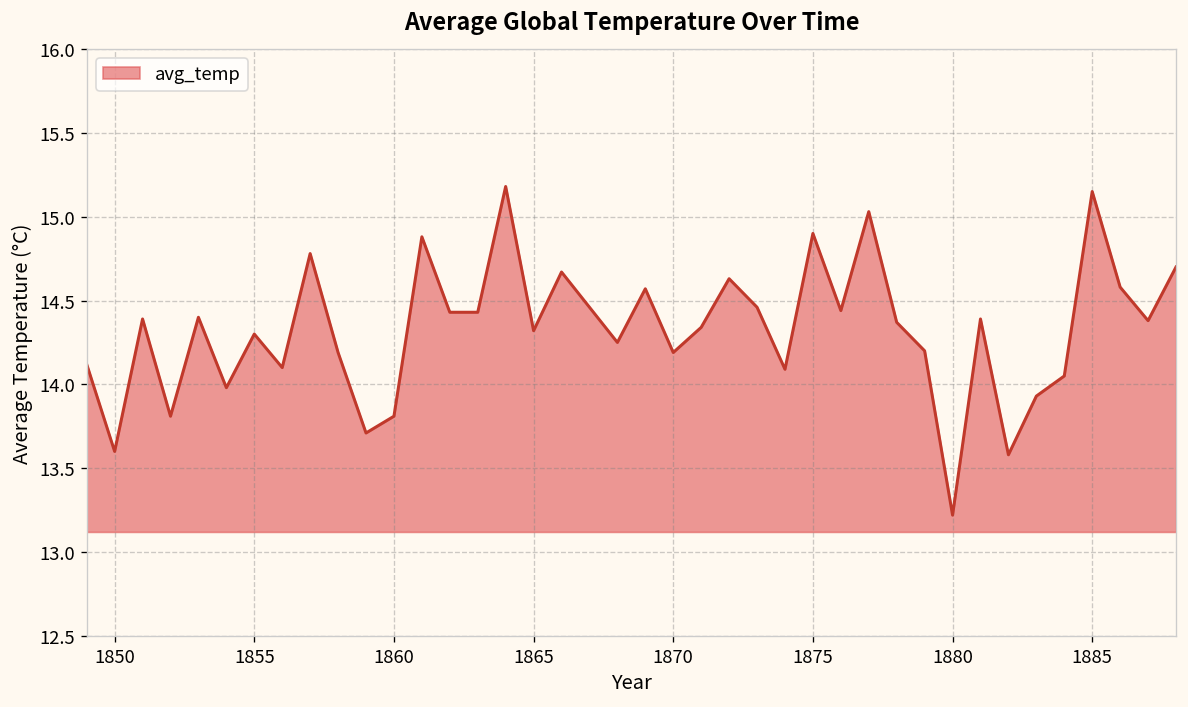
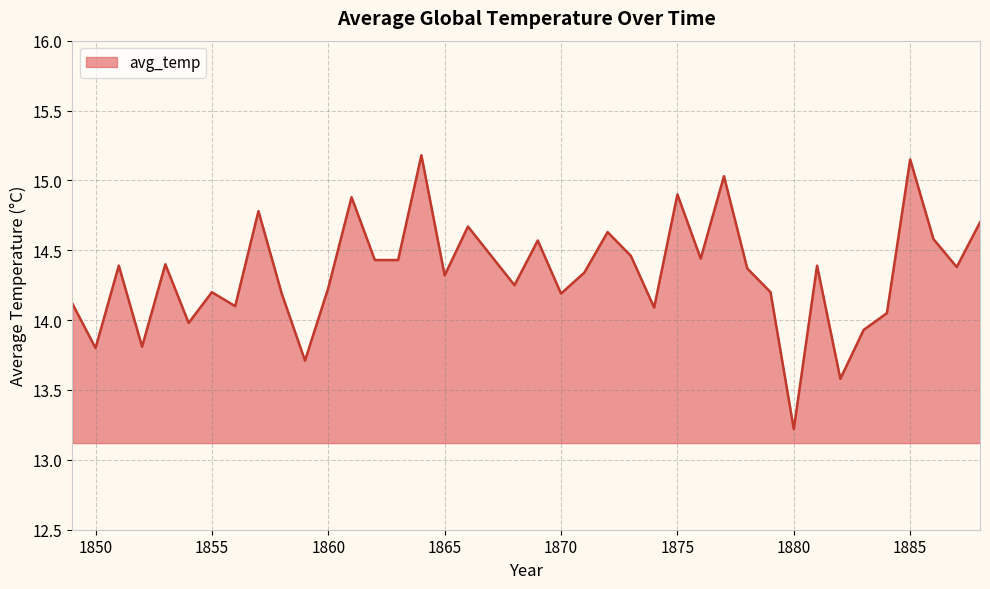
1850: 13.6 -> 13.8
1855: 14.3 -> 14.2
1860: 13.81 -> 14.23
